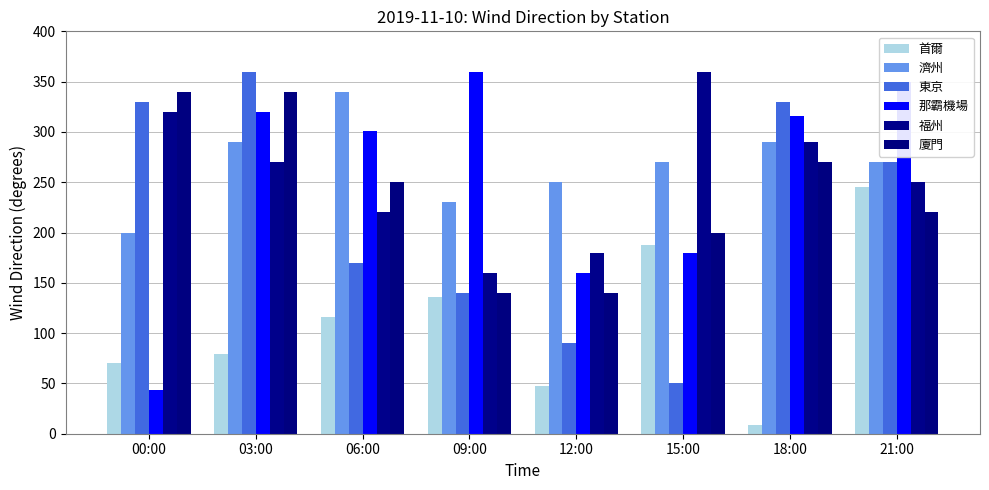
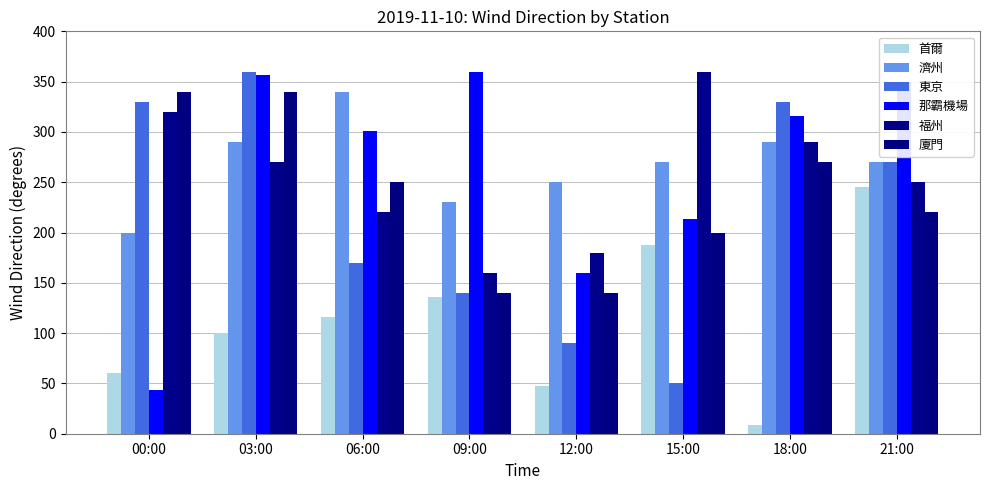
首爾, 00:00: 70 -> 61
首爾, 03:00: 79 -> 100
那霸機場, 03:00: 320 -> 357
那霸機場, 15:00: 180 -> 214
